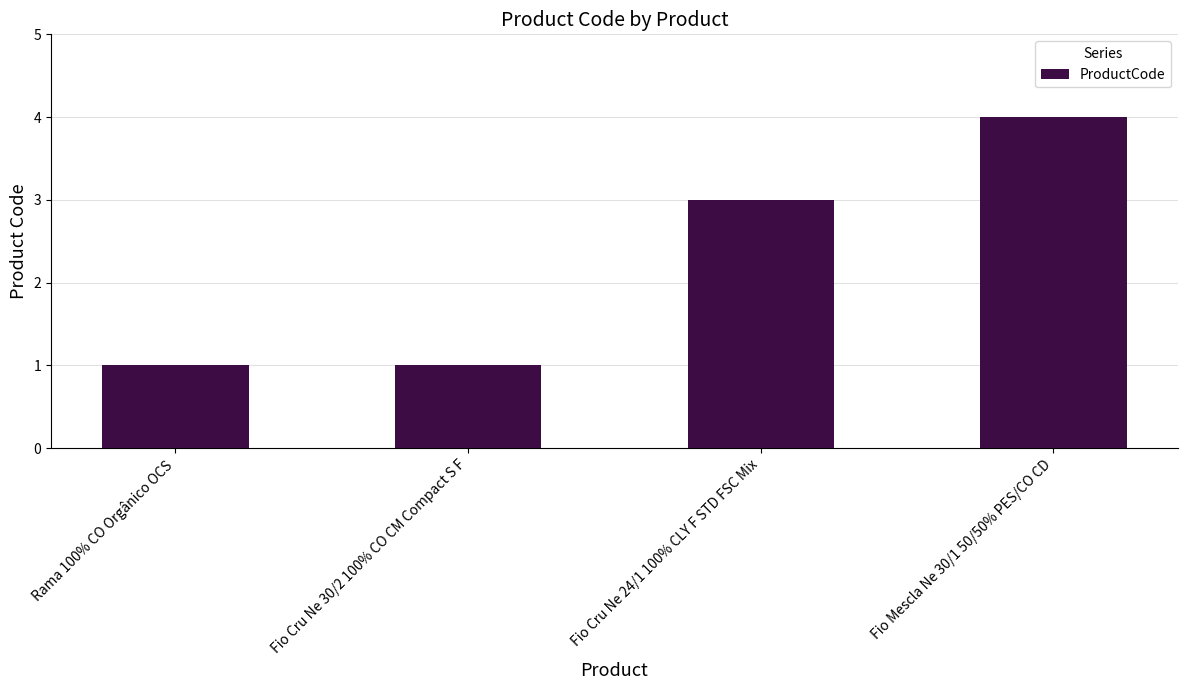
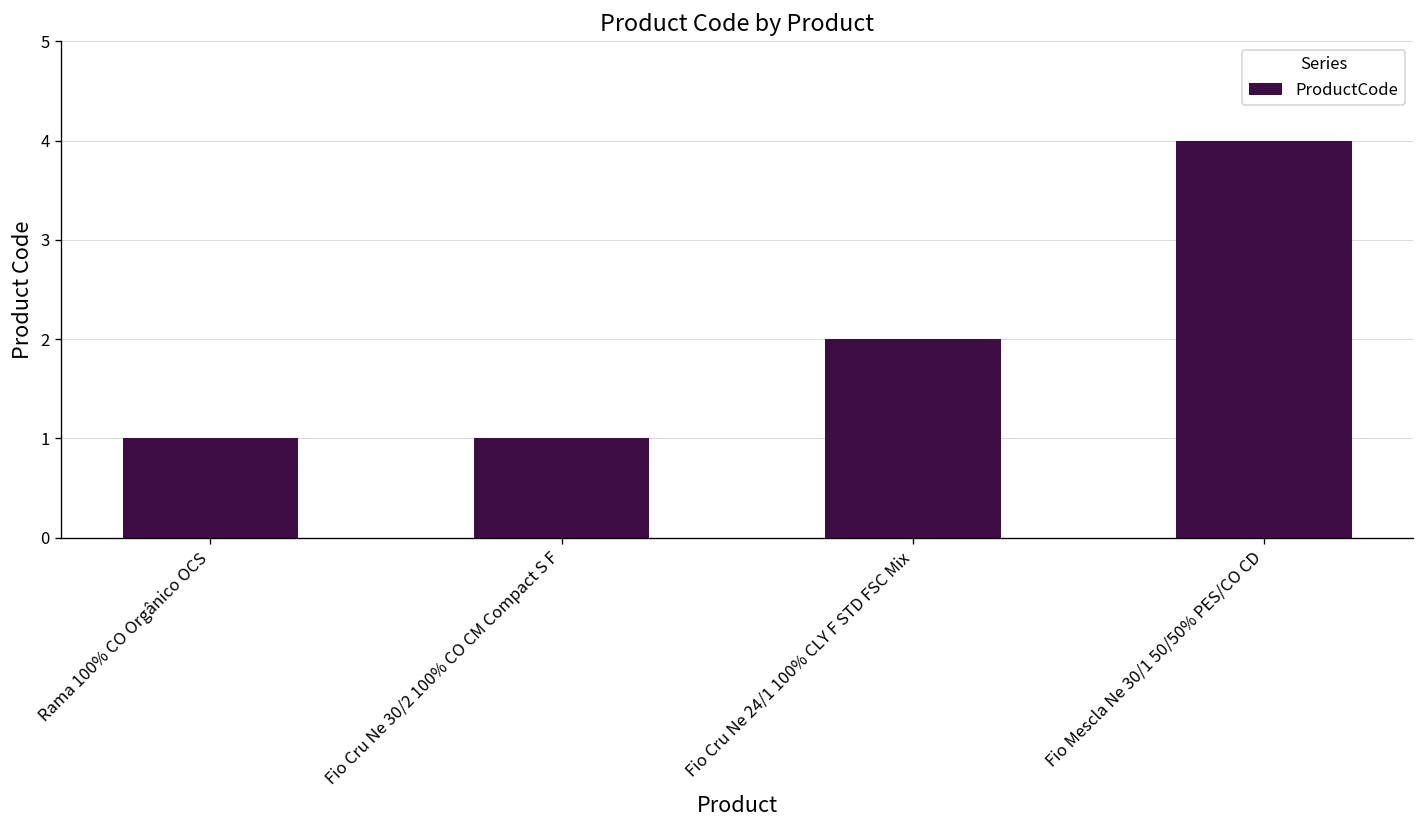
Fio Cru Ne 24/1 100% CLY F STD FSC Mix: 3 -> 2
